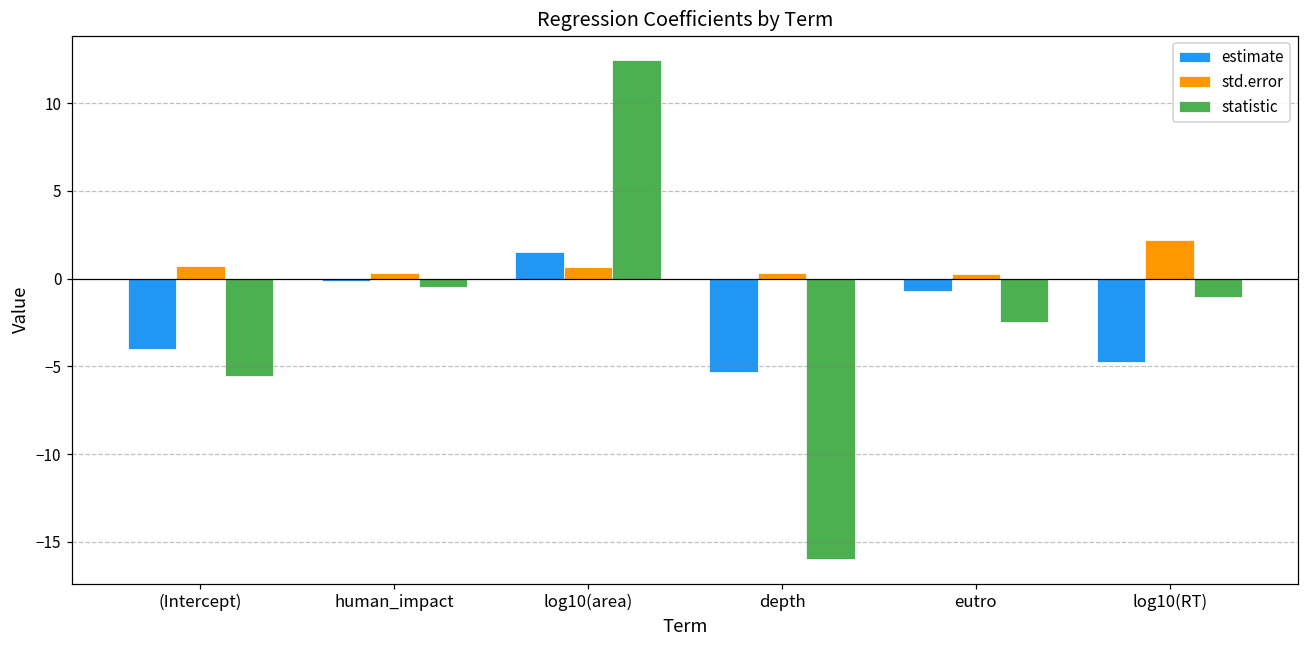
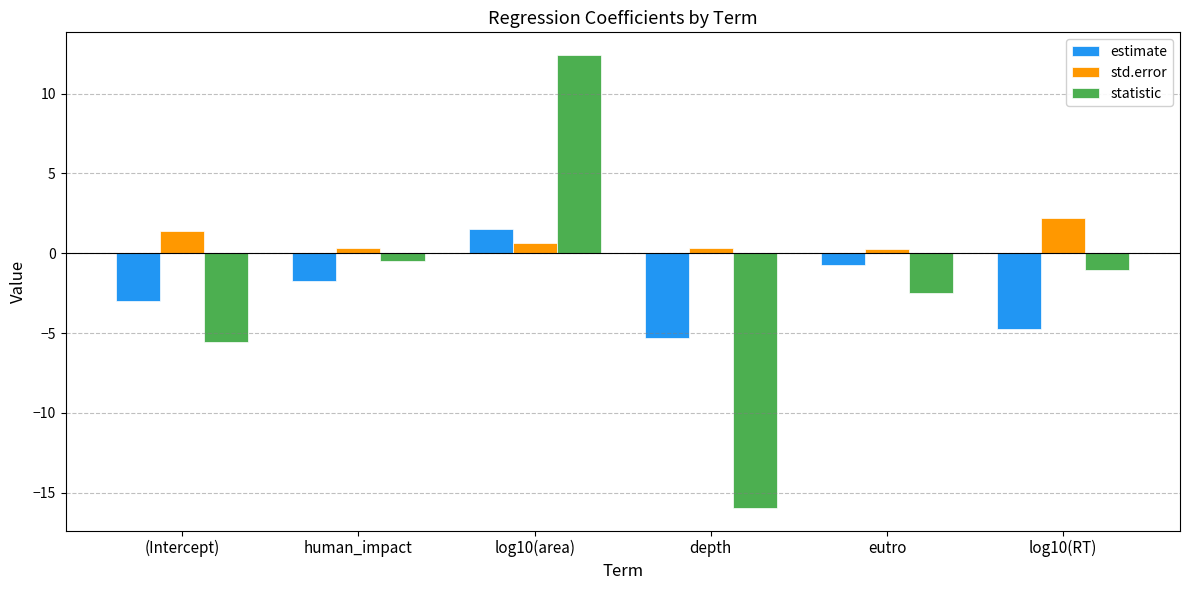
estimate, (Intercept): -4.0 -> -3.0
std.error, (Intercept): 0.7 -> 1.4
estimate, human_impact: -0.1 -> -1.7
